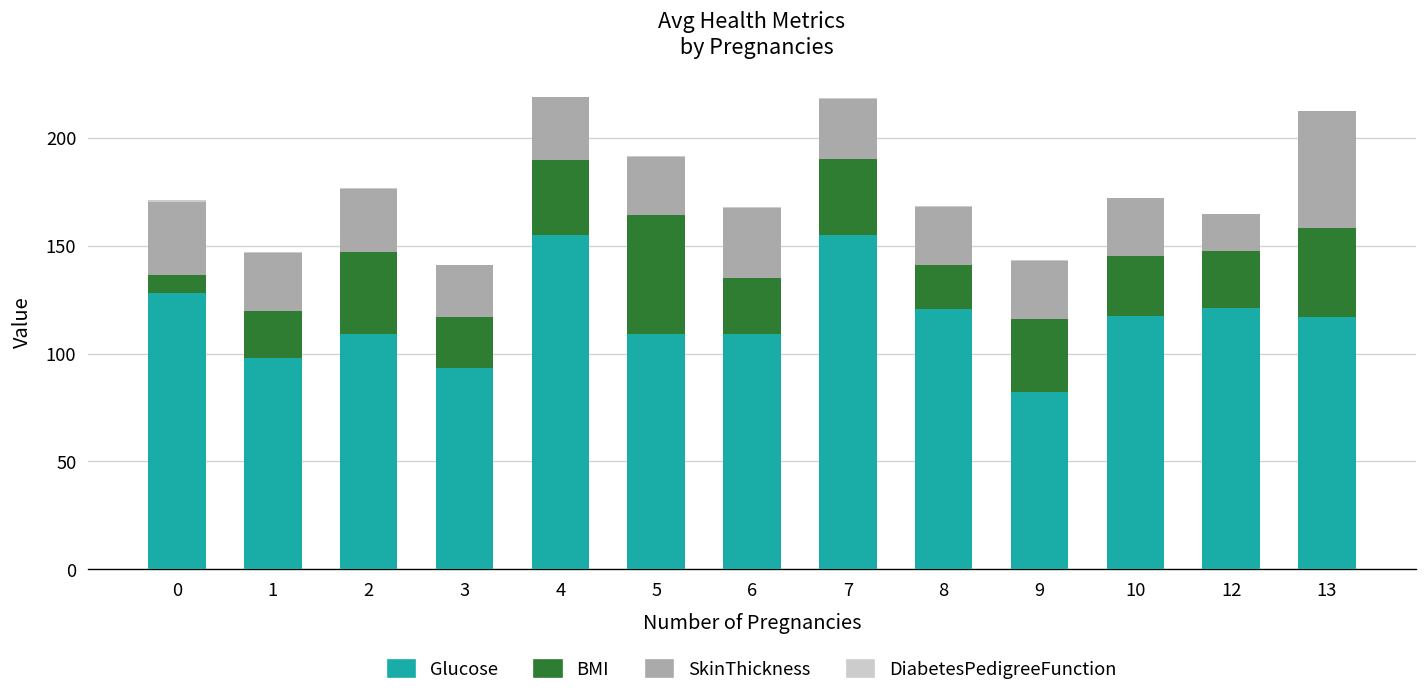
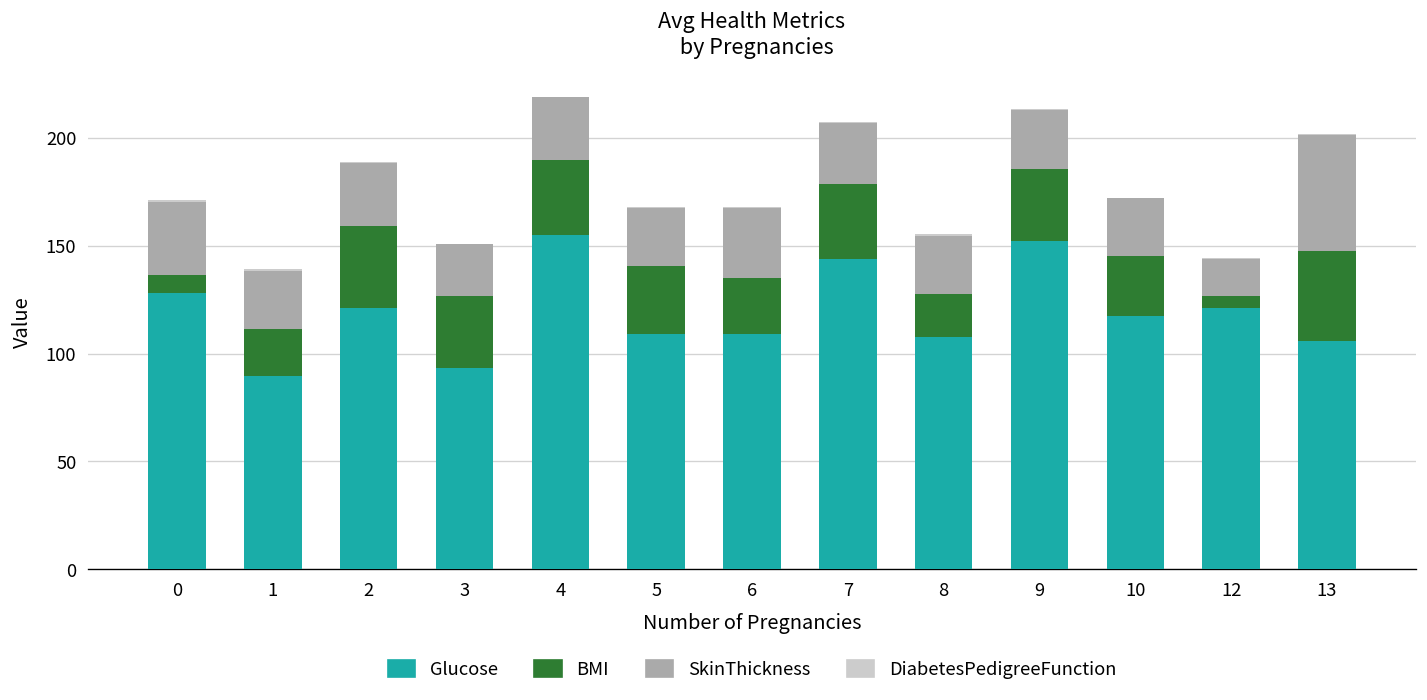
Glucose, 1: 98 -> 90
Glucose, 2: 109 -> 121
BMI, 3: 24 -> 33
BMI, 5: 55 -> 32
Glucose, 7: 155 -> 144
Glucose, 8: 121 -> 108
Glucose, 9: 82 -> 152
BMI, 12: 27 -> 6
Glucose, 13: 117 -> 106
